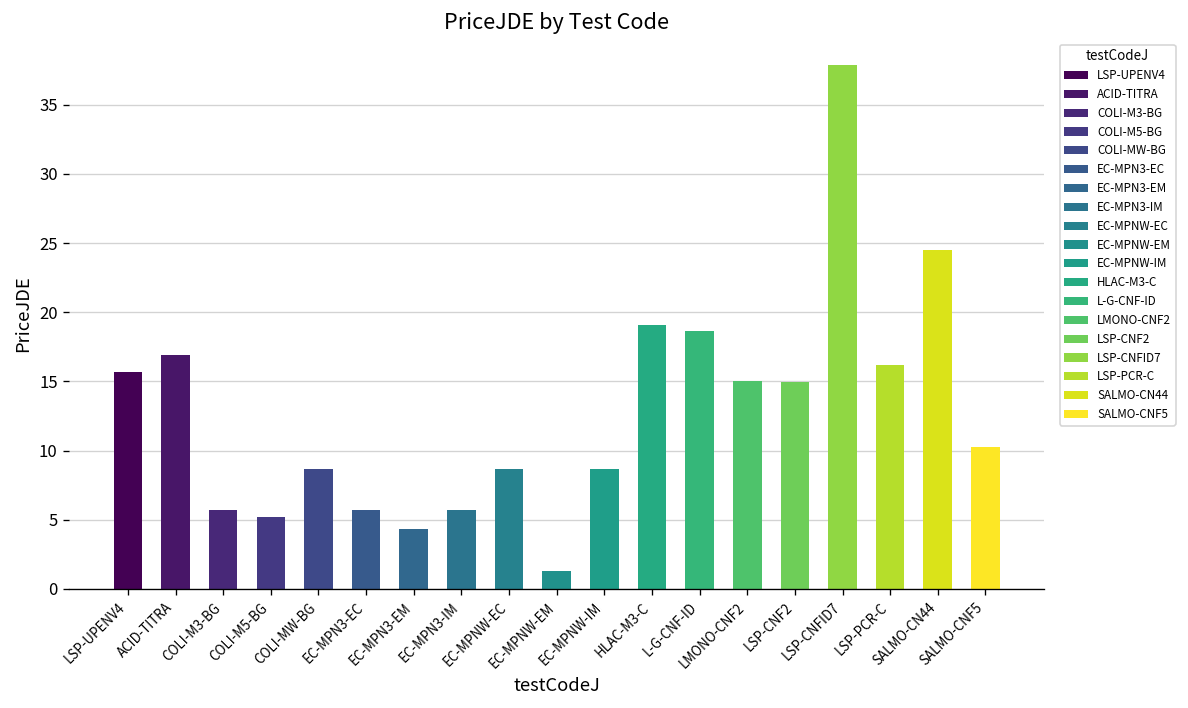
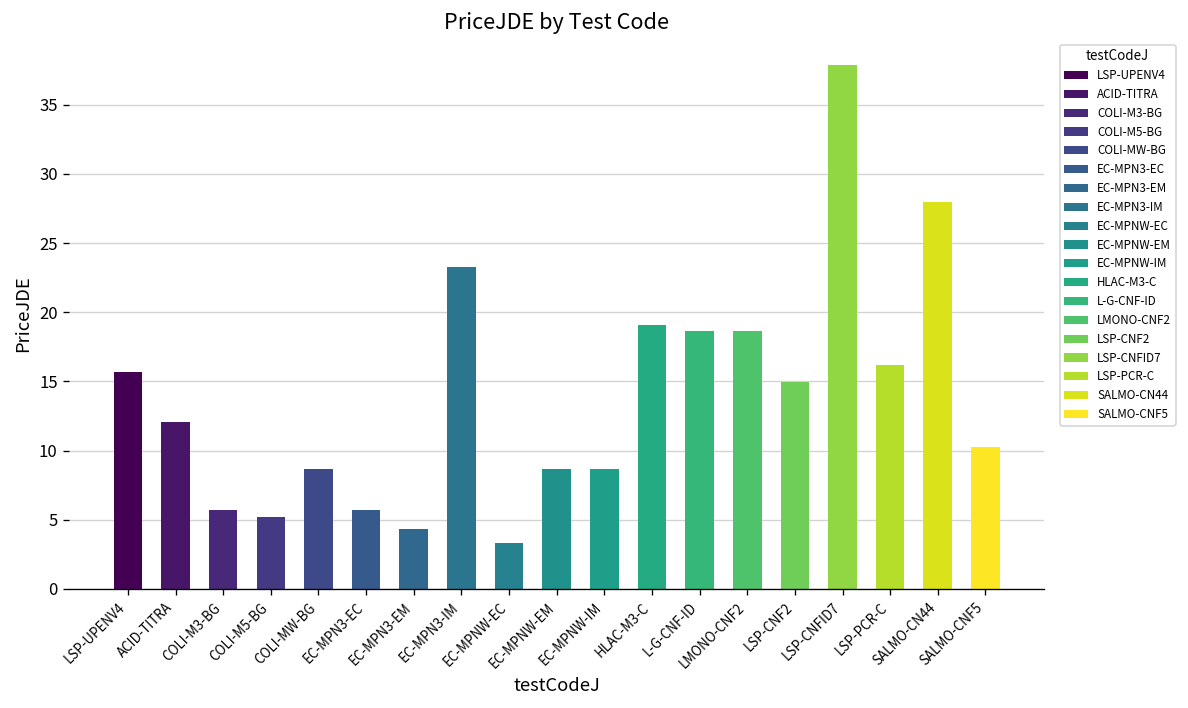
ACID-TITRA: 16.9 -> 12.1
EC-MPN3-IM: 5.7 -> 23.2
EC-MPNW-EC: 8.7 -> 3.3
EC-MPNW-EM: 1.3 -> 8.7
LMONO-CNF2: 15.1 -> 18.6
SALMO-CN44: 24.5 -> 28.0
